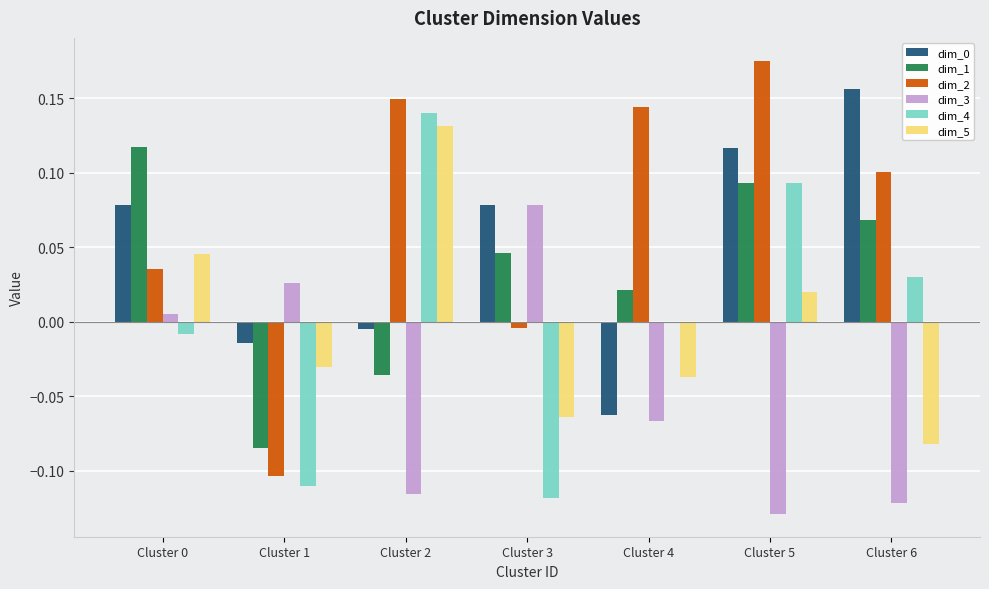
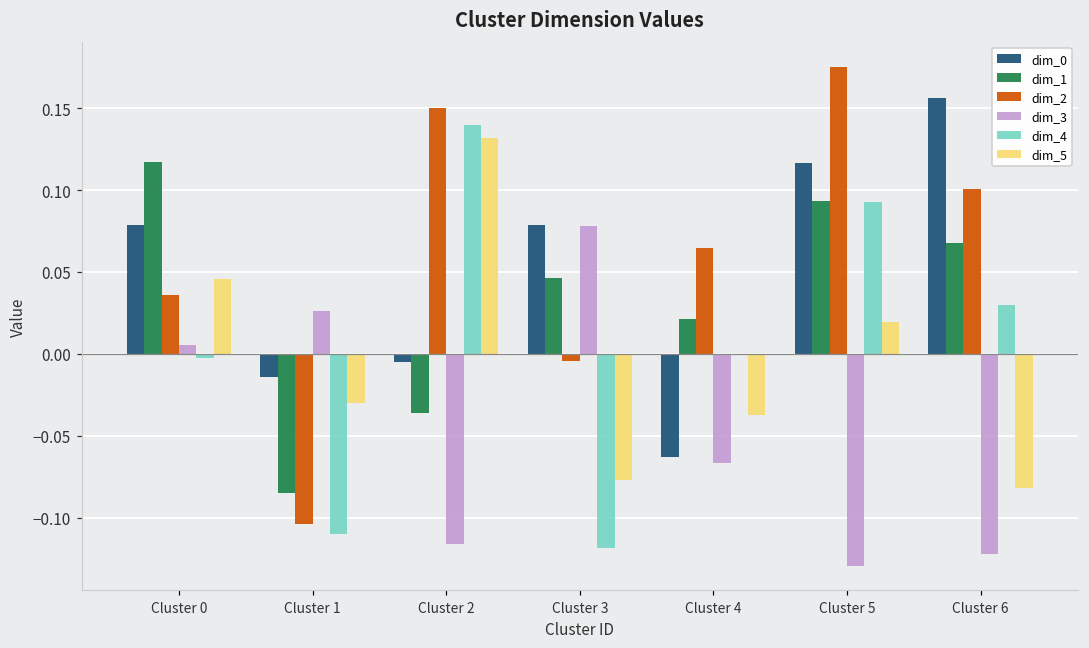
dim_4, Cluster 0: -0.008 -> -0.003
dim_5, Cluster 3: -0.064 -> -0.077
dim_2, Cluster 4: 0.144 -> 0.065
